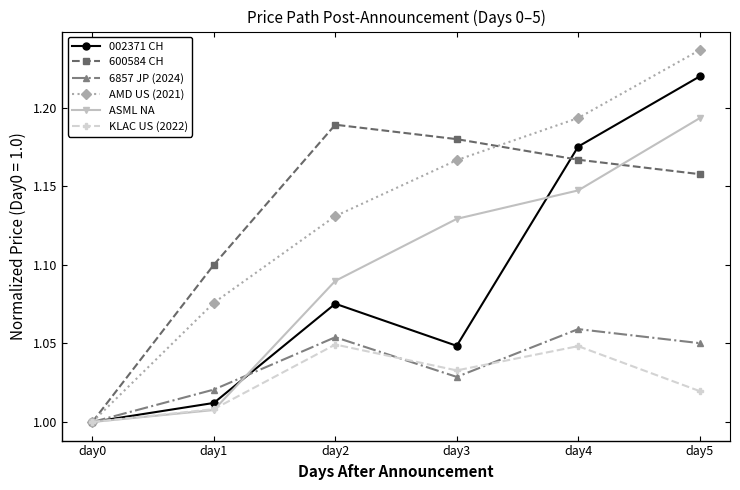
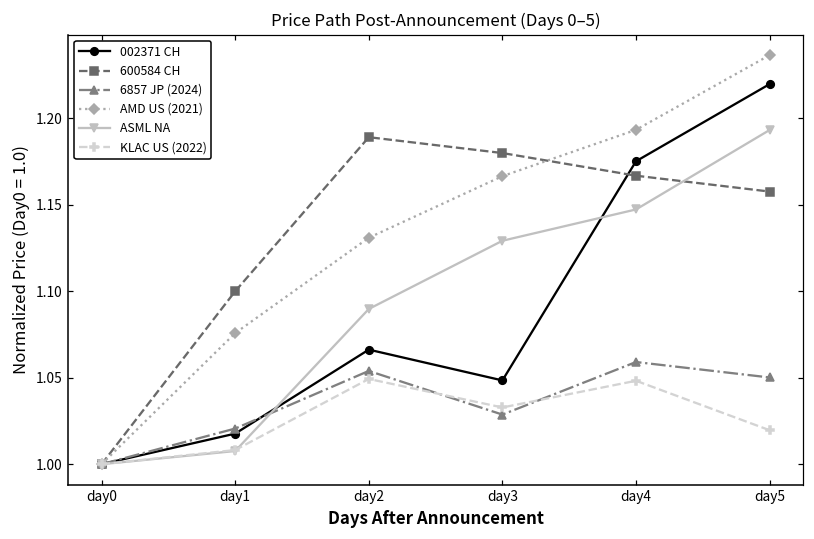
002371 CH, day1: 1.012 -> 1.018
002371 CH, day2: 1.075 -> 1.066
